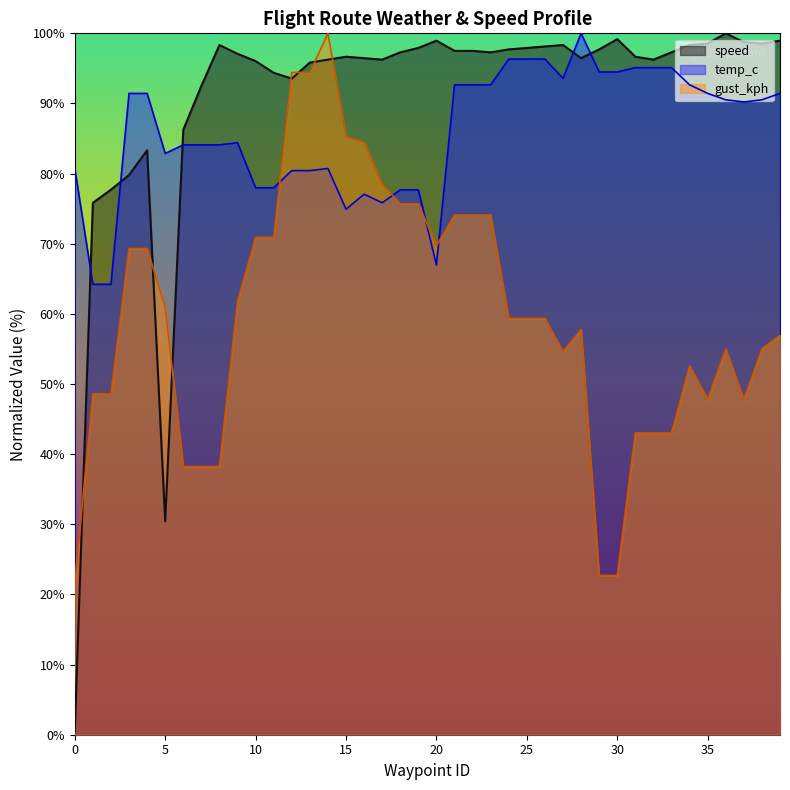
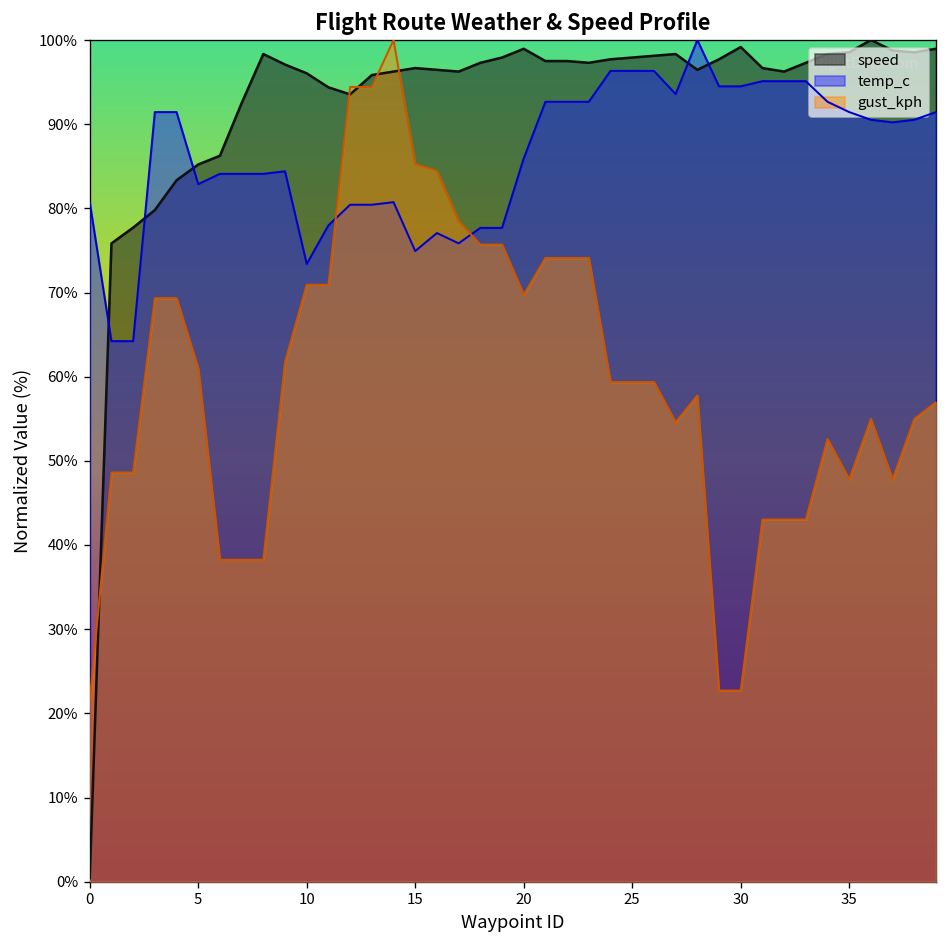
speed, 5: 30% -> 85%
temp_c, 10: 78% -> 73%
temp_c, 20: 67% -> 86%
